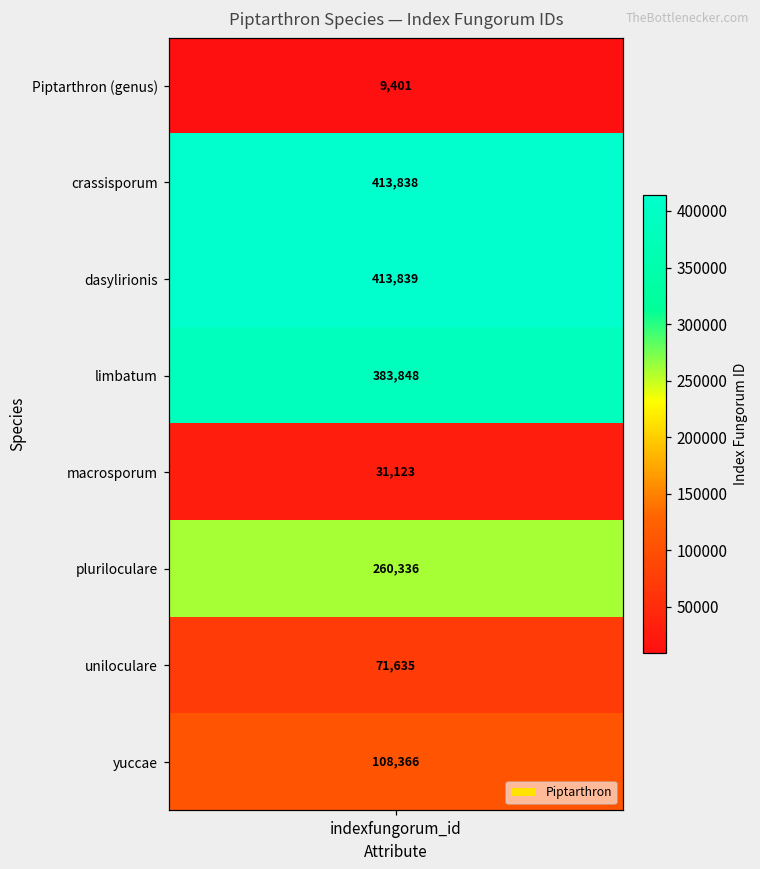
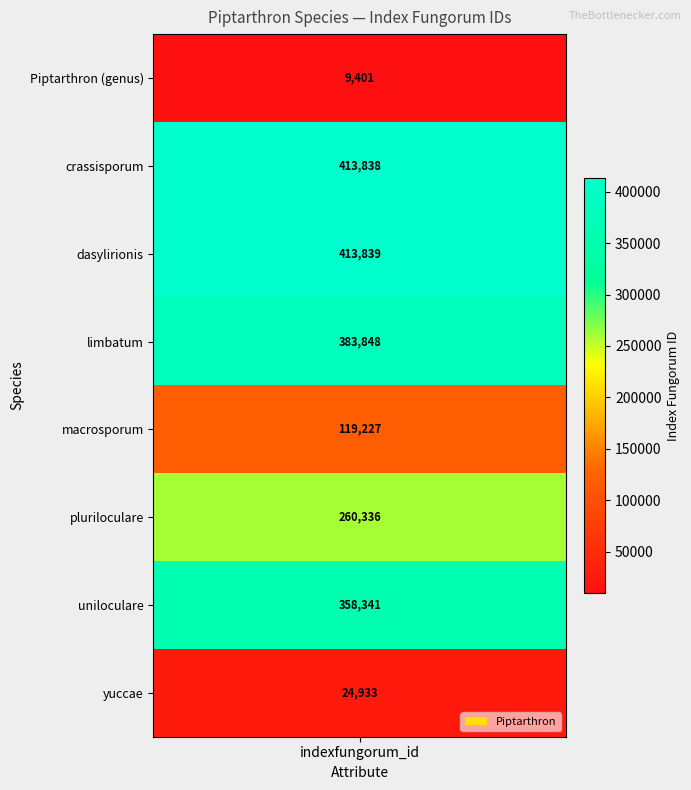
macrosporum, indexfungorum_id: 31,123 -> 119,227
uniloculare, indexfungorum_id: 71,635 -> 358,341
yuccae, indexfungorum_id: 108,366 -> 24,933
